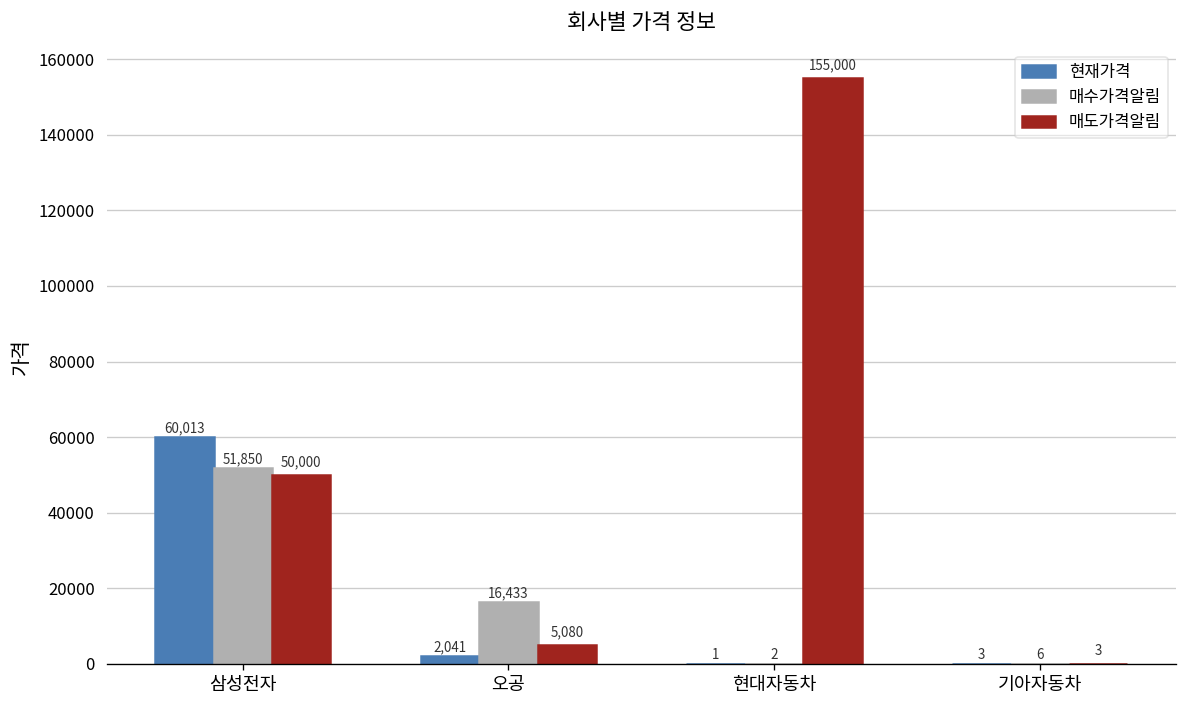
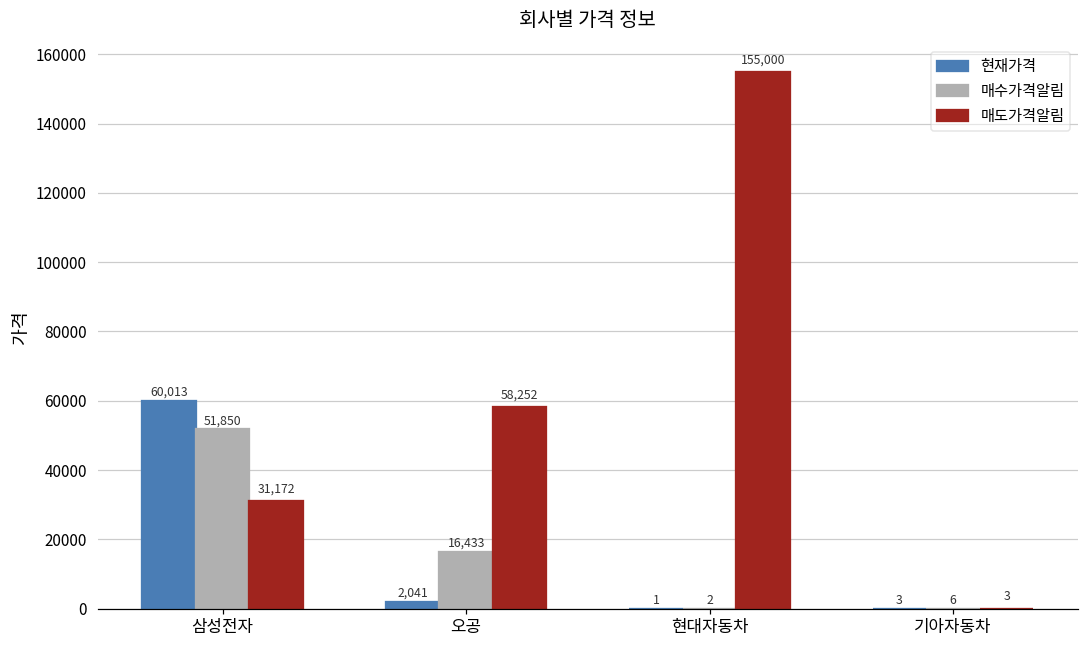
매도가격알림, 삼성전자: 50,000 -> 31,172
매도가격알림, 오공: 5,080 -> 58,252
